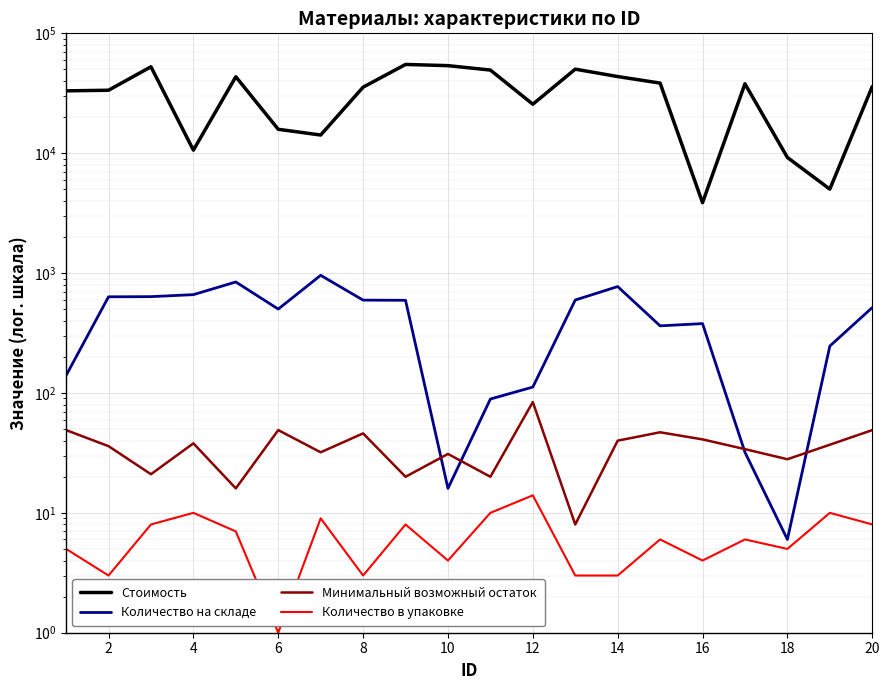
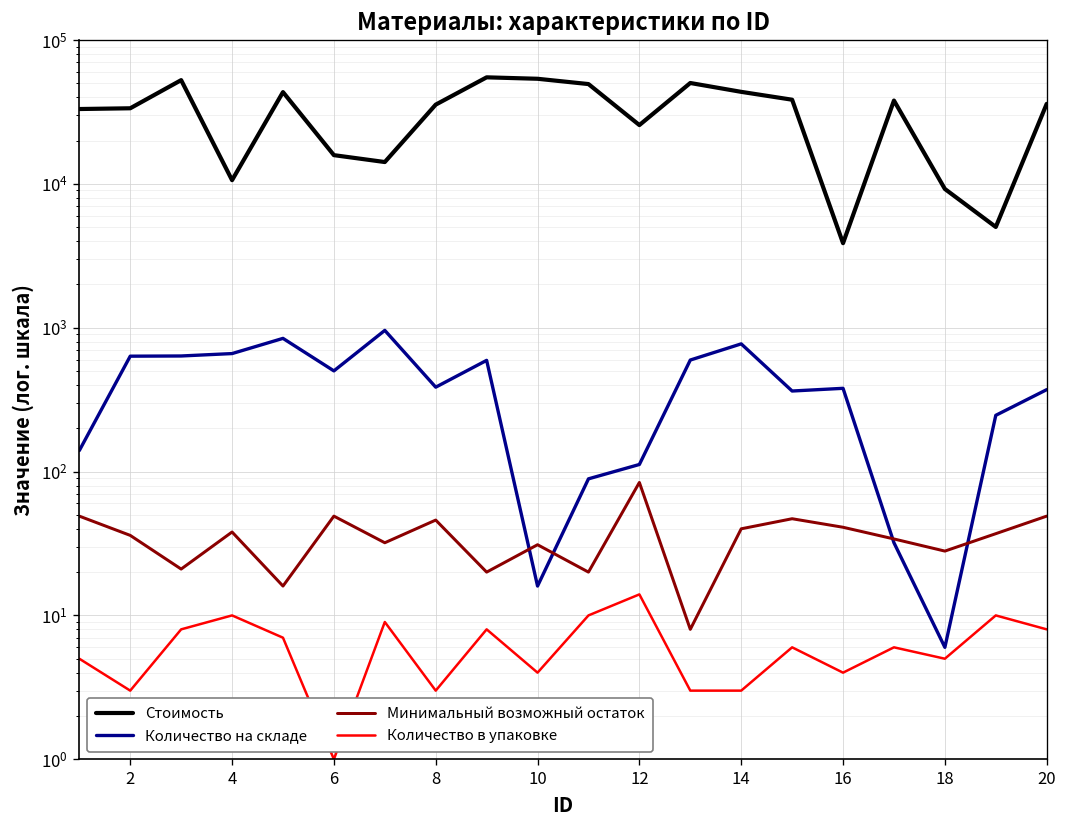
Количество на складе, 8: 600 -> 390
Количество на складе, 20: 520 -> 370
